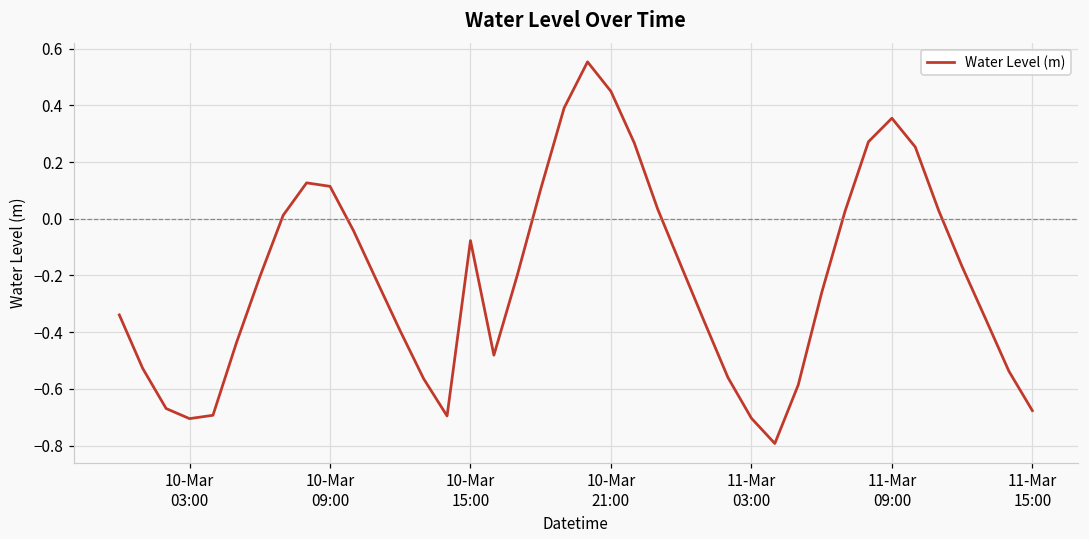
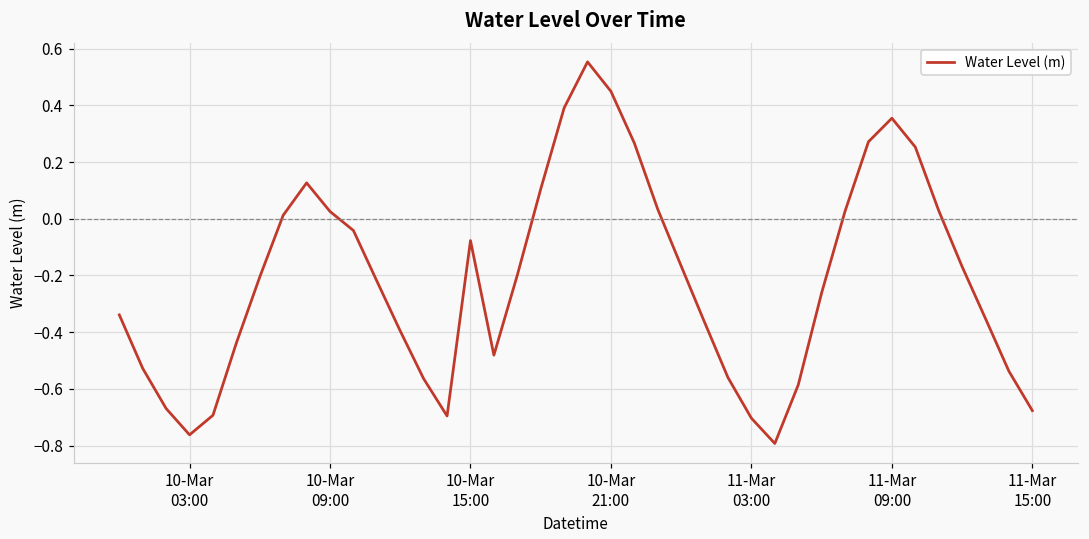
10-Mar 03:00: -0.70 -> -0.76
10-Mar 09:00: 0.11 -> 0.03
